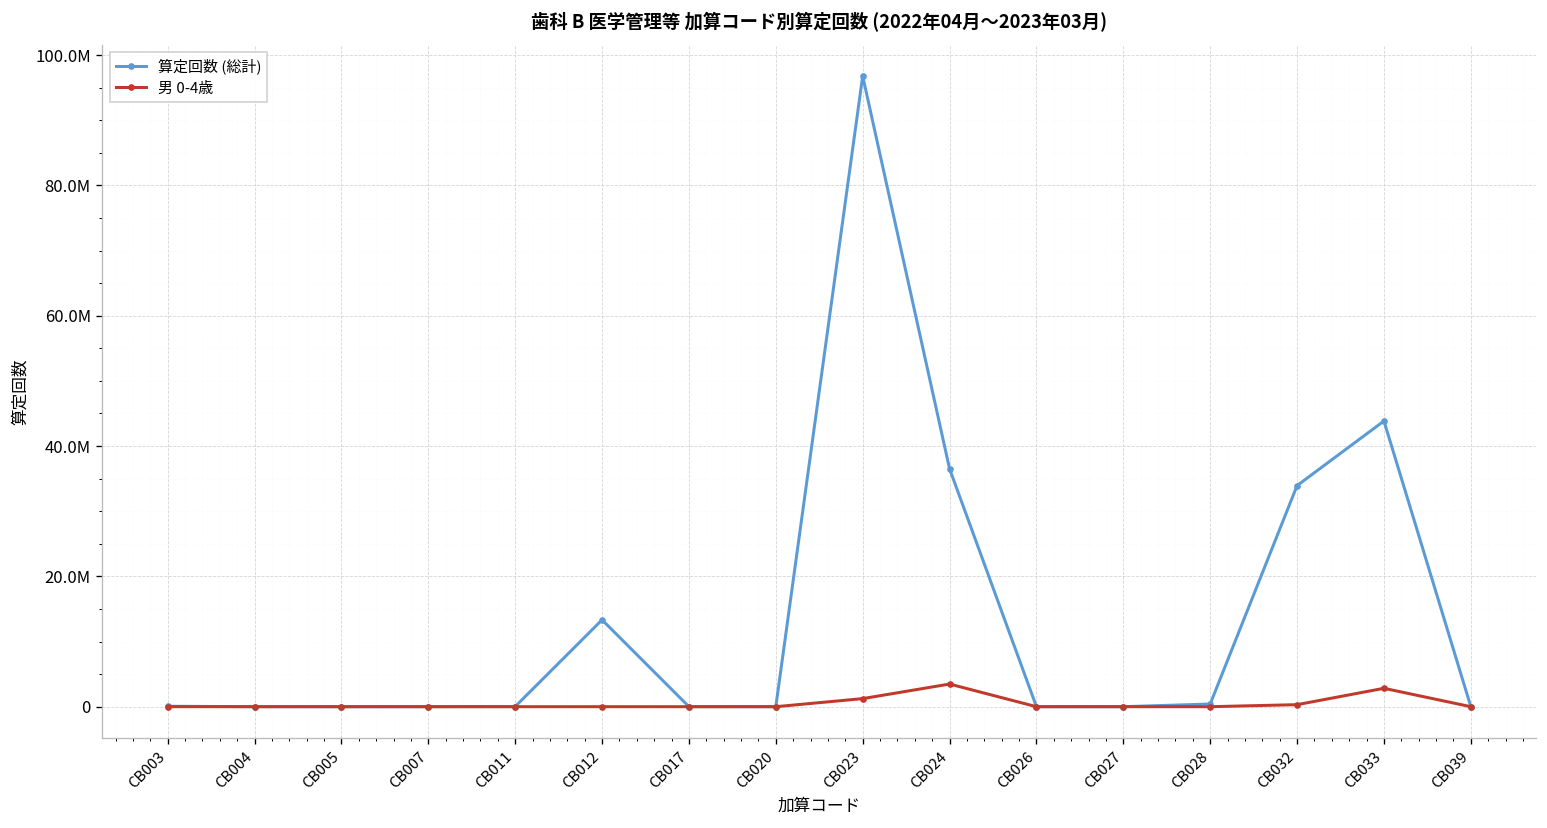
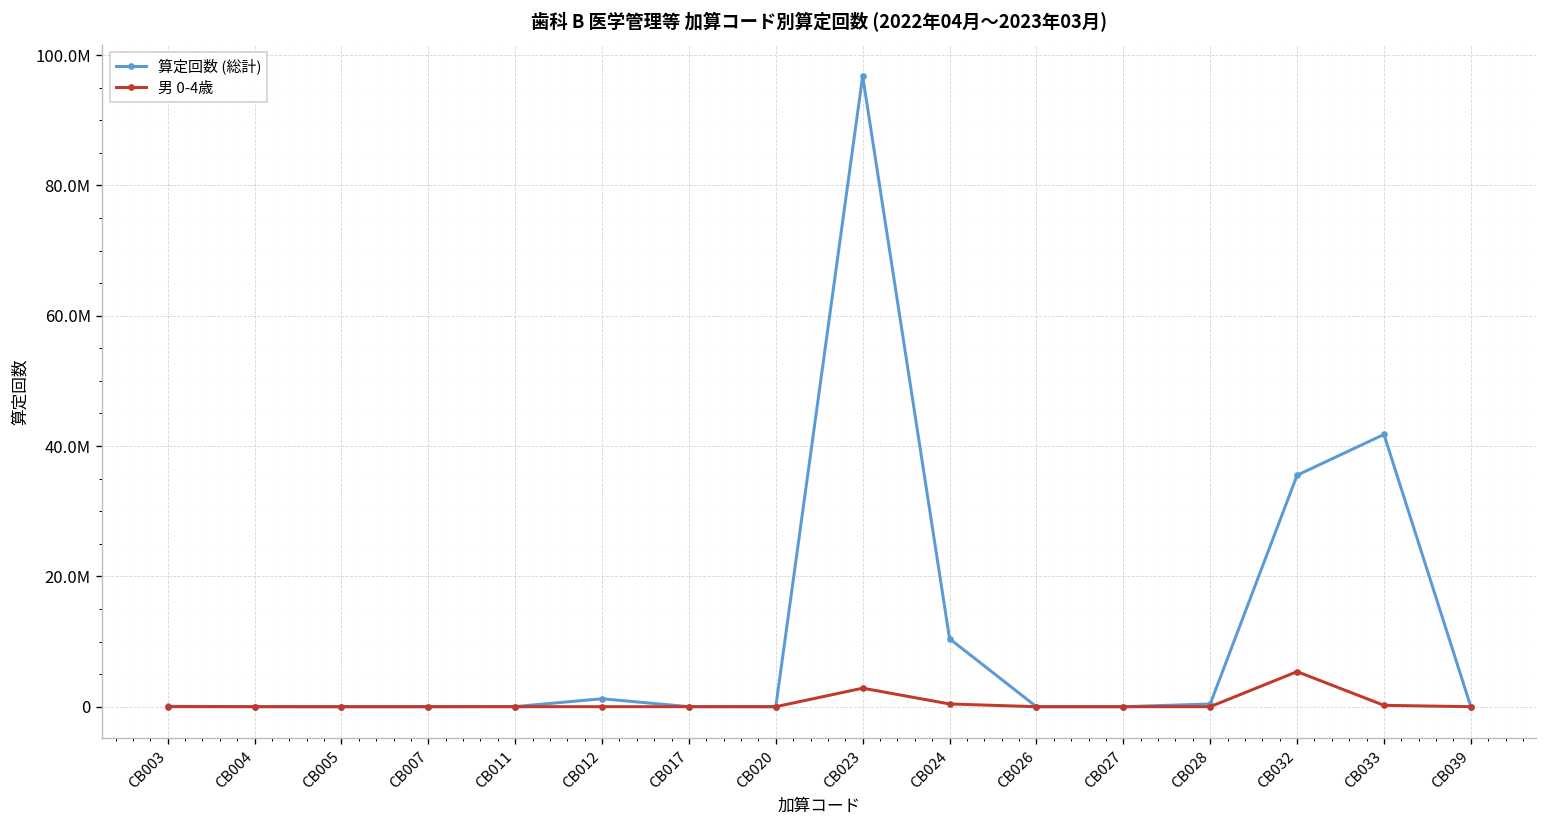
算定回数 (総計), CB012: 13000000 -> 1000000
男 0-4歳, CB023: 1000000 -> 3000000
算定回数 (総計), CB024: 37000000 -> 10000000
男 0-4歳, CB024: 3000000 -> 0
算定回数 (総計), CB032: 34000000 -> 36000000
男 0-4歳, CB032: 0 -> 5000000
算定回数 (総計), CB033: 44000000 -> 42000000
男 0-4歳, CB033: 3000000 -> 0
